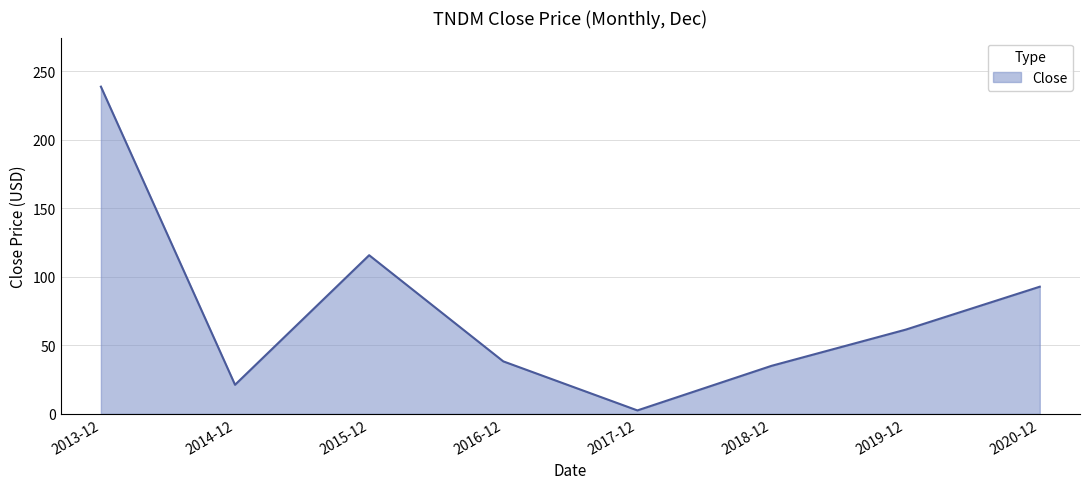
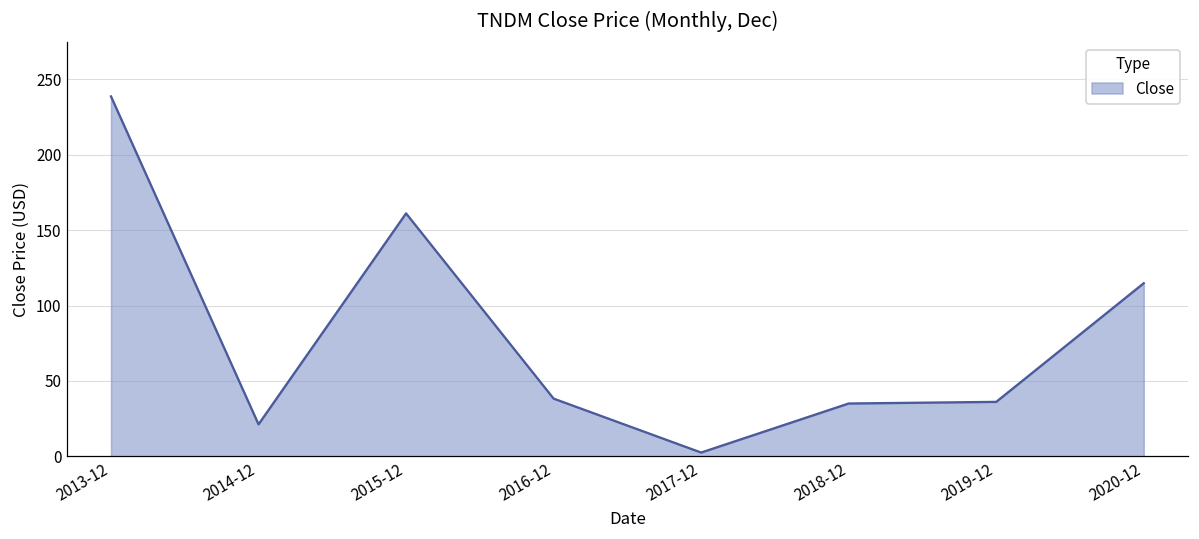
2015-12: 116 -> 161
2019-12: 61 -> 36
2020-12: 93 -> 115
